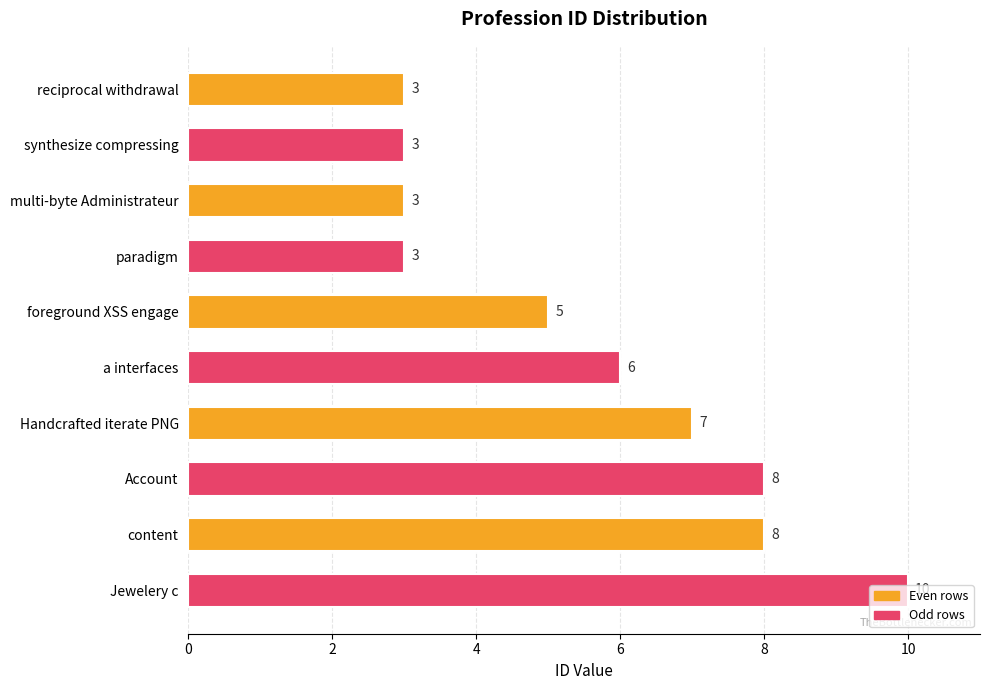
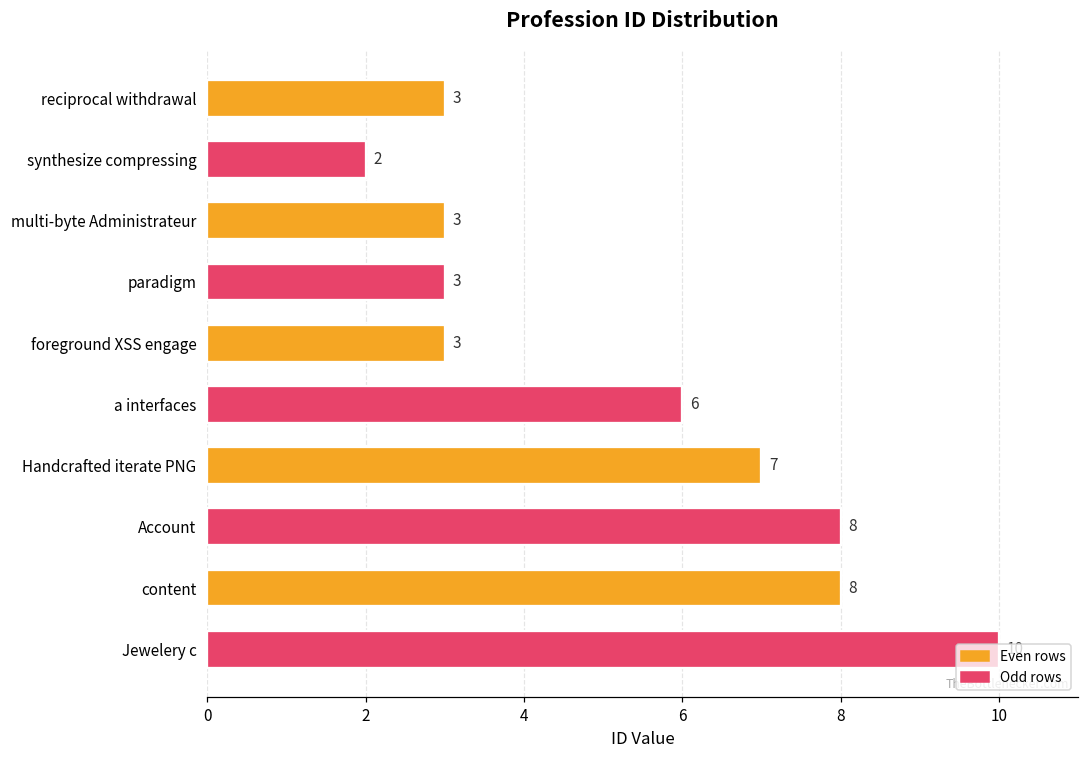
synthesize compressing: 3 -> 2
foreground XSS engage: 5 -> 3
